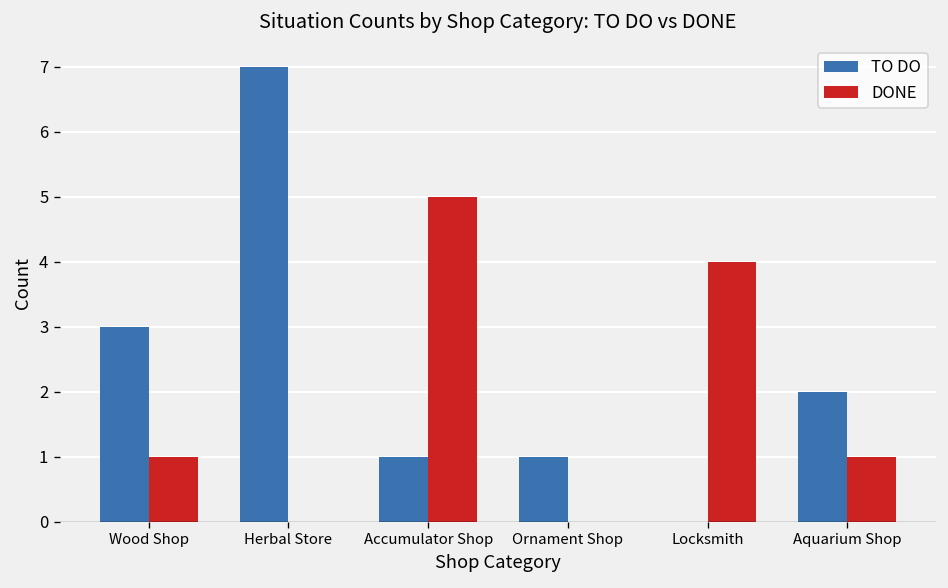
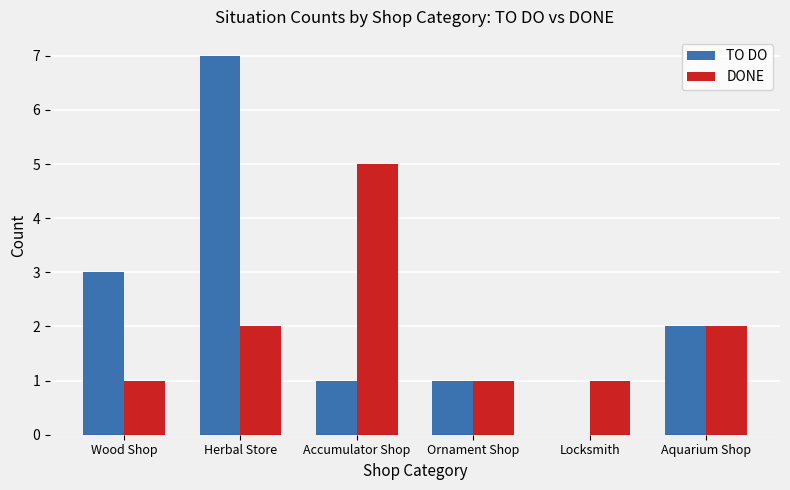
DONE, Herbal Store: 0 -> 2
DONE, Ornament Shop: 0 -> 1
DONE, Locksmith: 4 -> 1
DONE, Aquarium Shop: 1 -> 2
